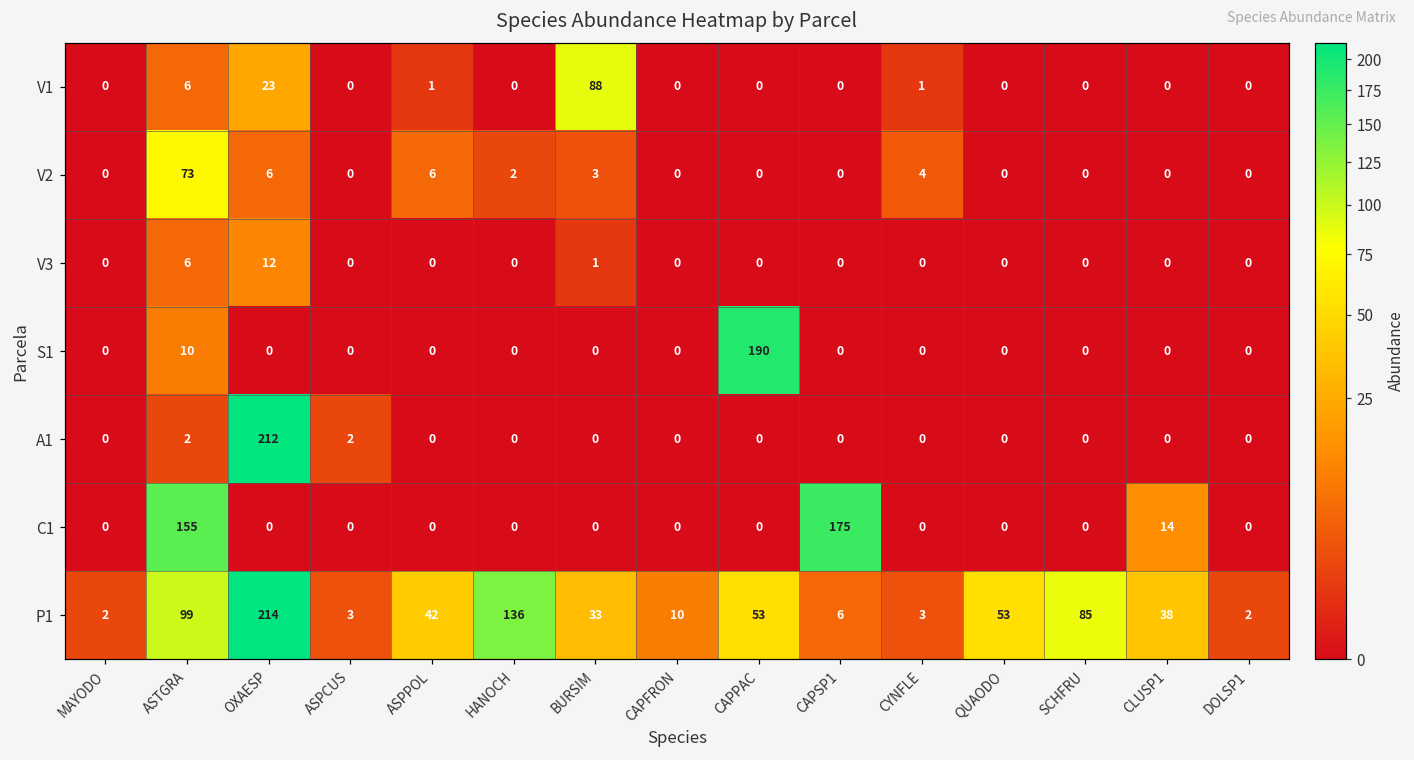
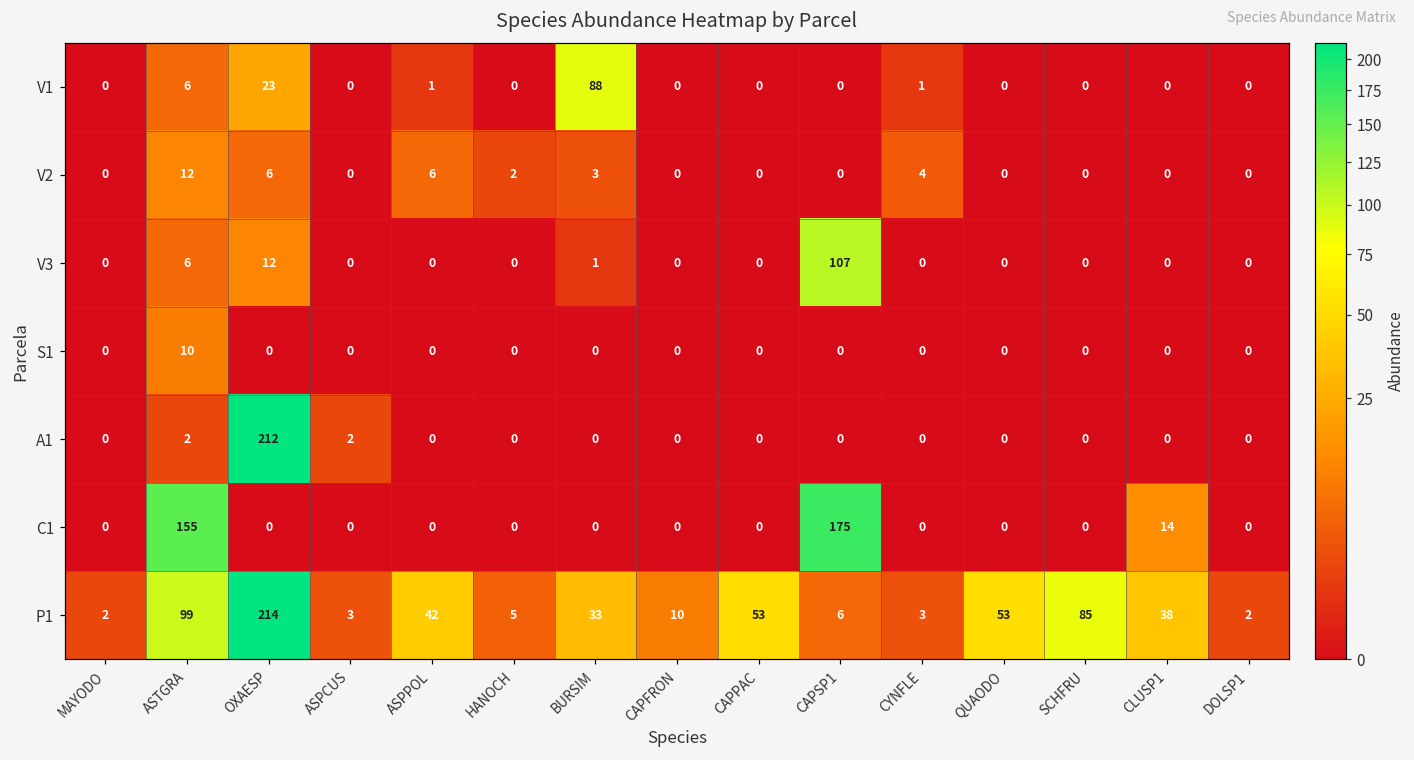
V2, ASTGRA: 73 -> 12
V3, CAPSP1: 0 -> 107
S1, CAPPAC: 190 -> 0
P1, HANOCH: 136 -> 5
